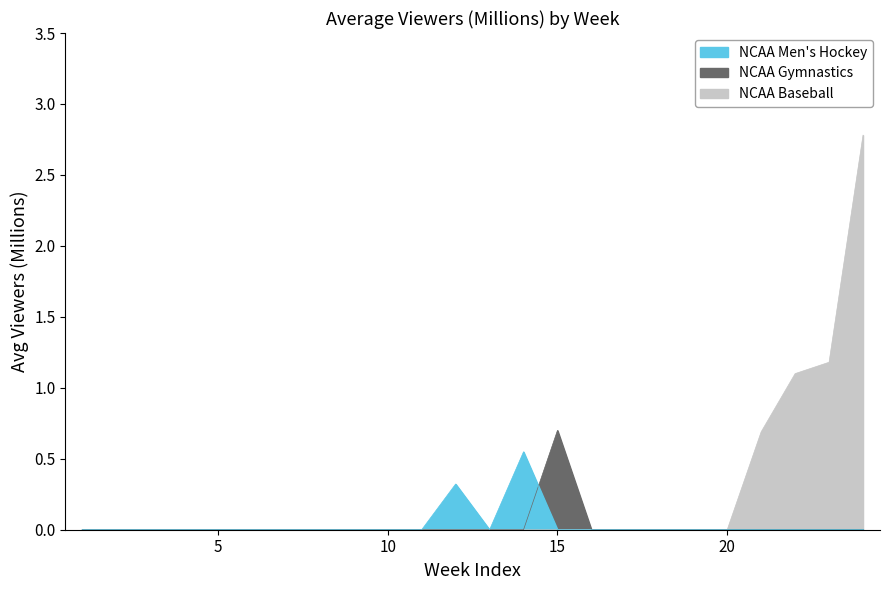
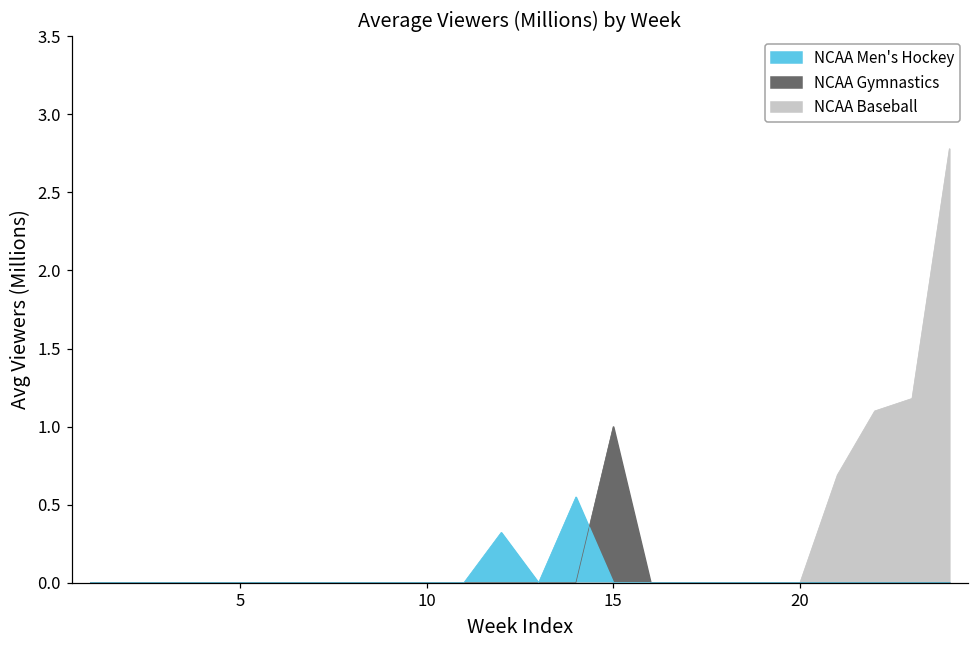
NCAA Gymnastics, 15: 0.7 -> 1.0
